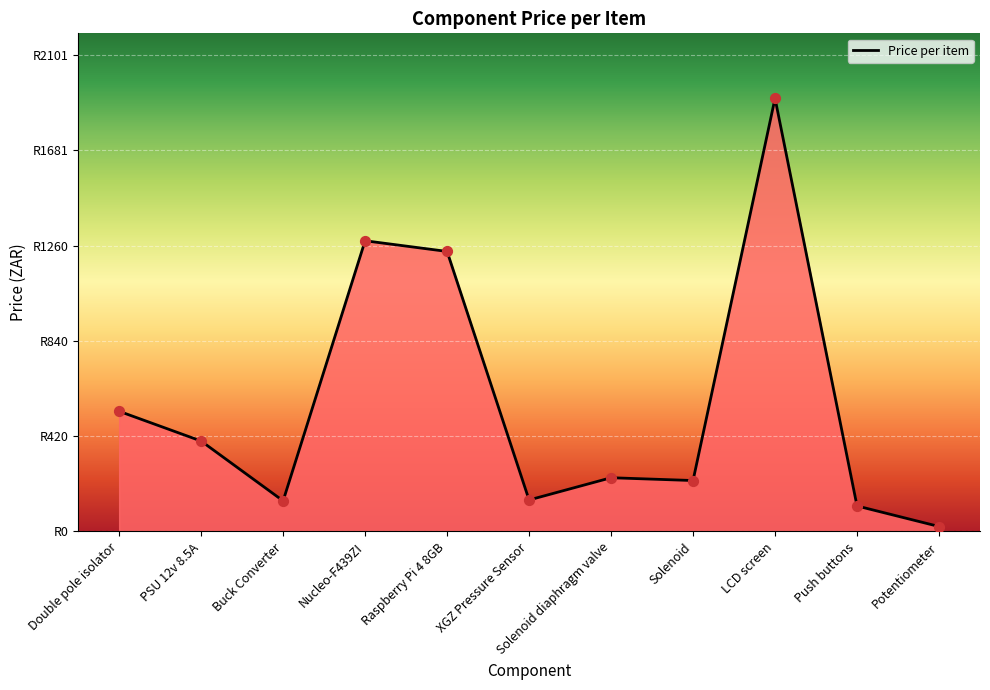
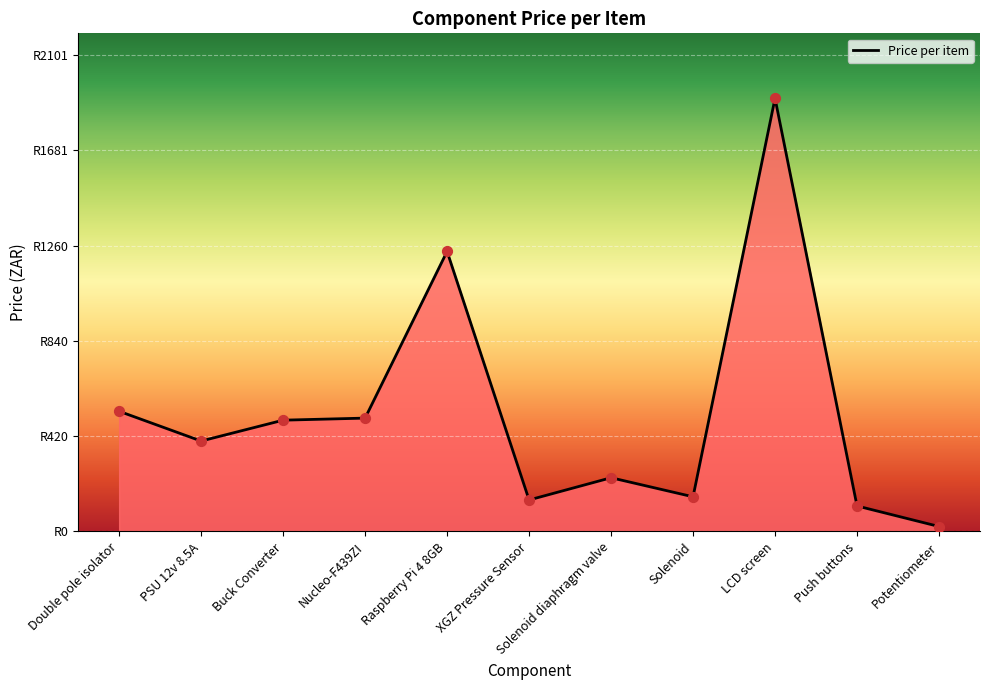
Buck Converter: R140 -> R490
Nucleo-F439ZI: R1280 -> R500
Solenoid: R220 -> R150
